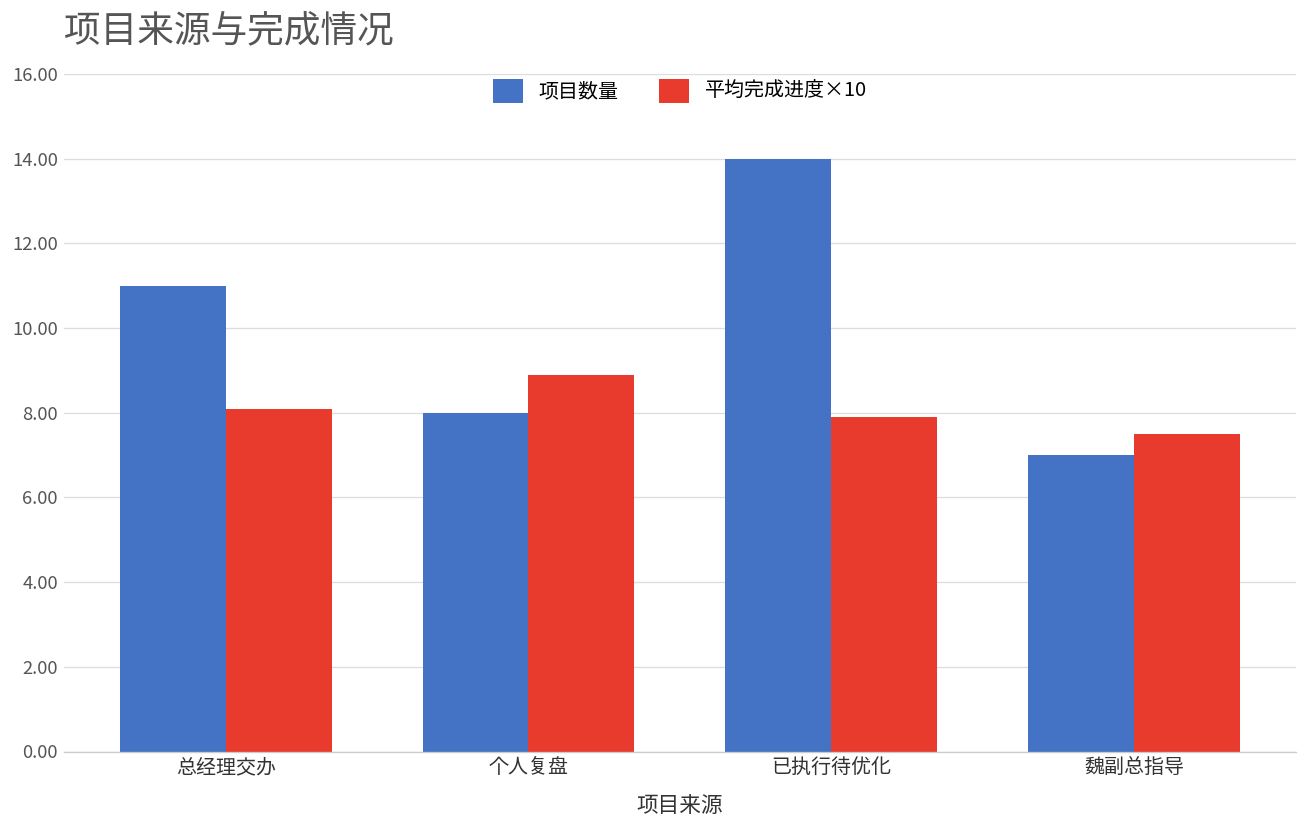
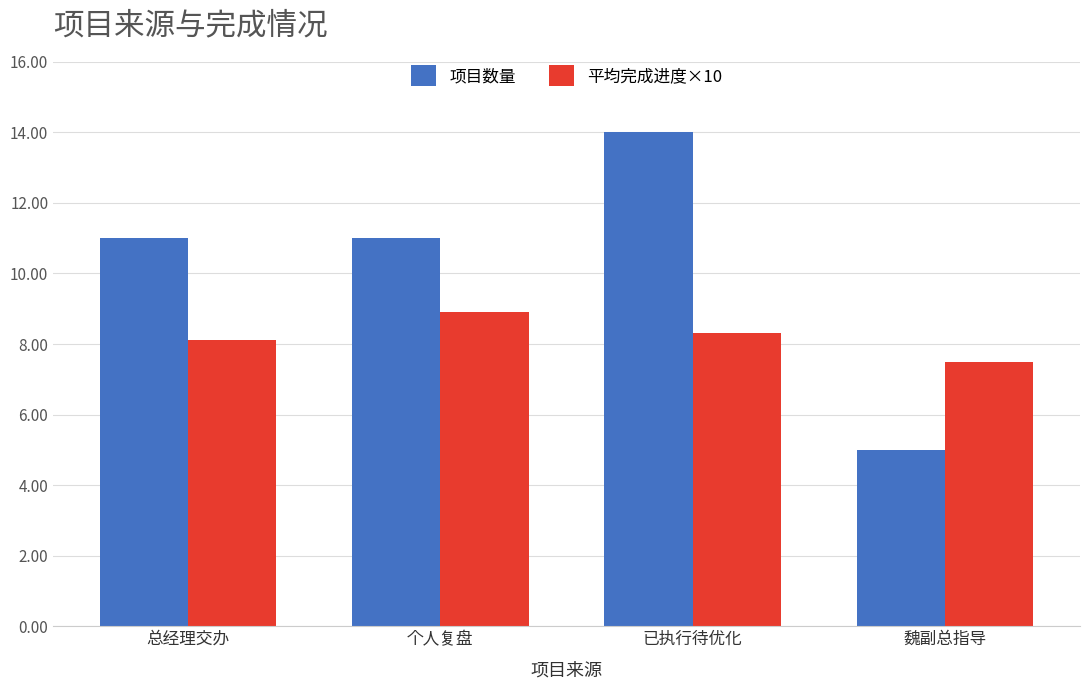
项目数量, 个人复盘: 8 -> 11
平均完成进度×10, 已执行待优化: 7.9 -> 8.3
项目数量, 魏副总指导: 7 -> 5
